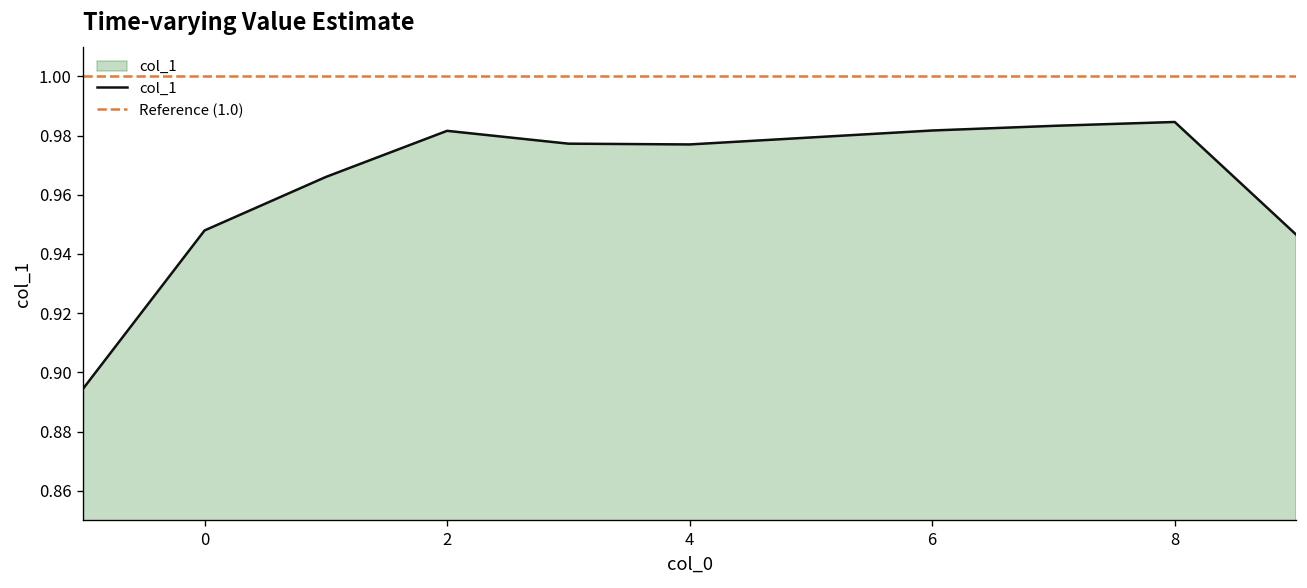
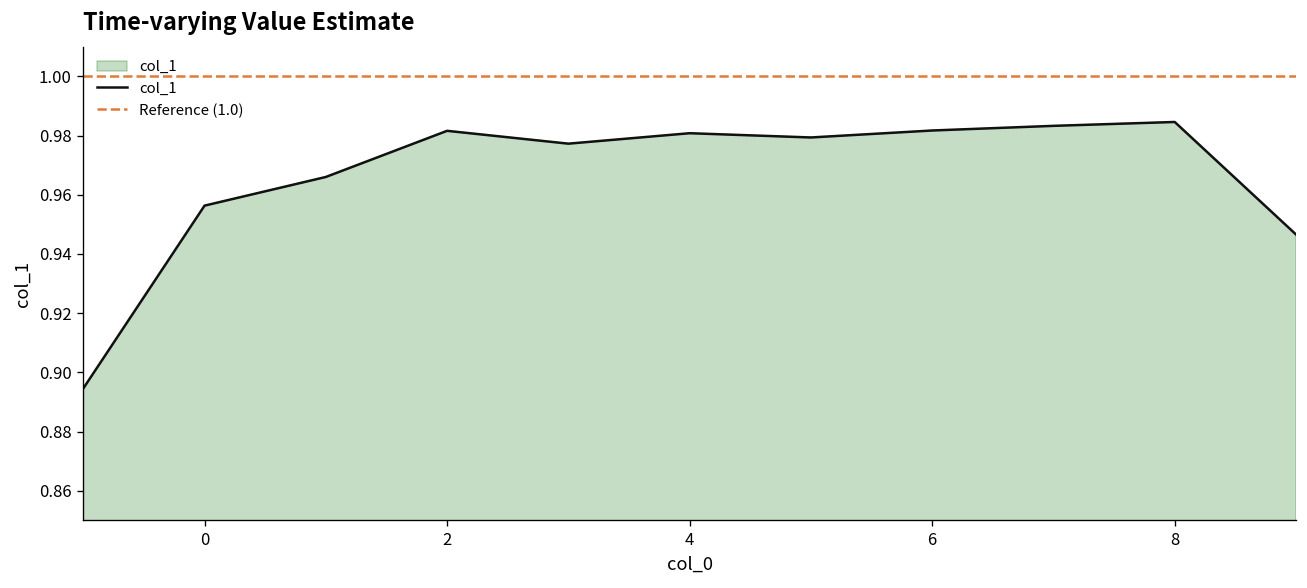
0: 0.948 -> 0.956
4: 0.977 -> 0.981
